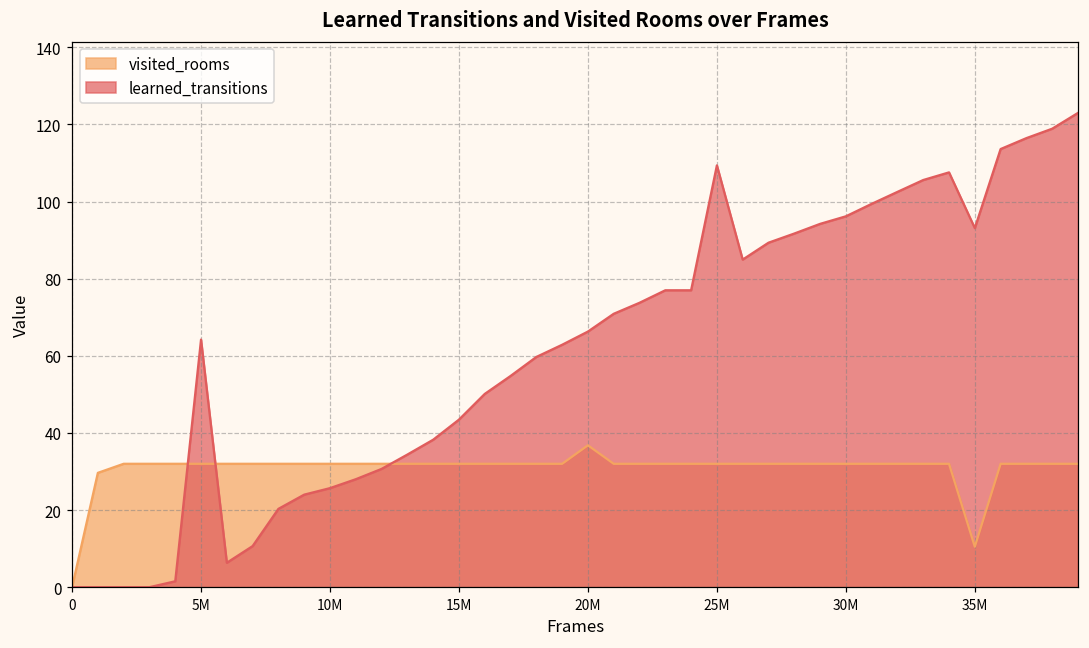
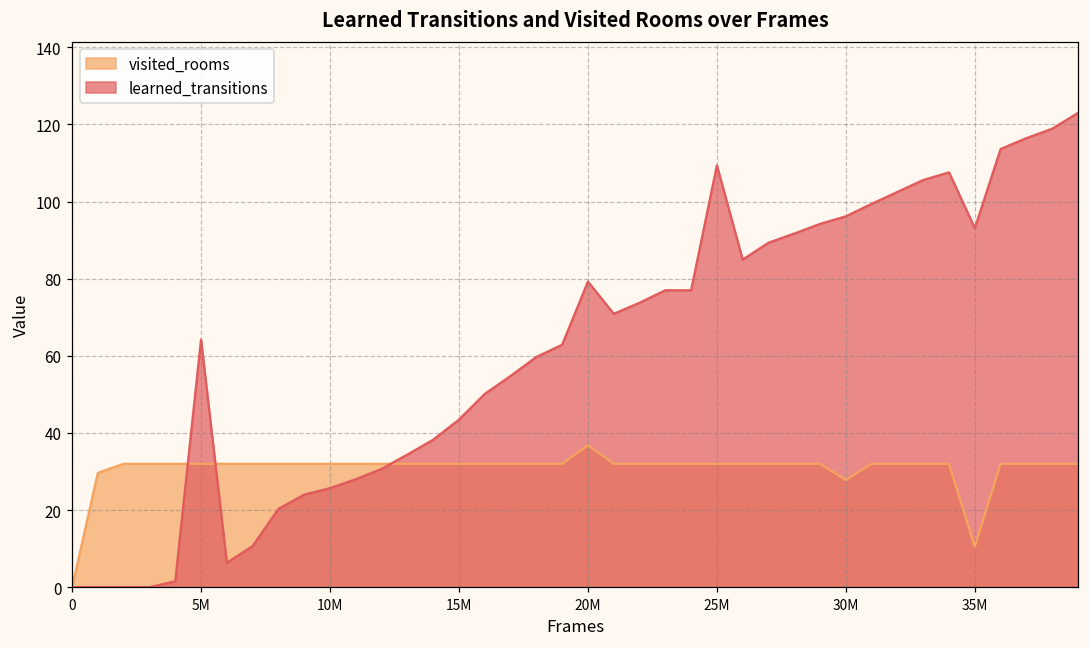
learned_transitions, 20M: 66 -> 79
visited_rooms, 30M: 32 -> 28
